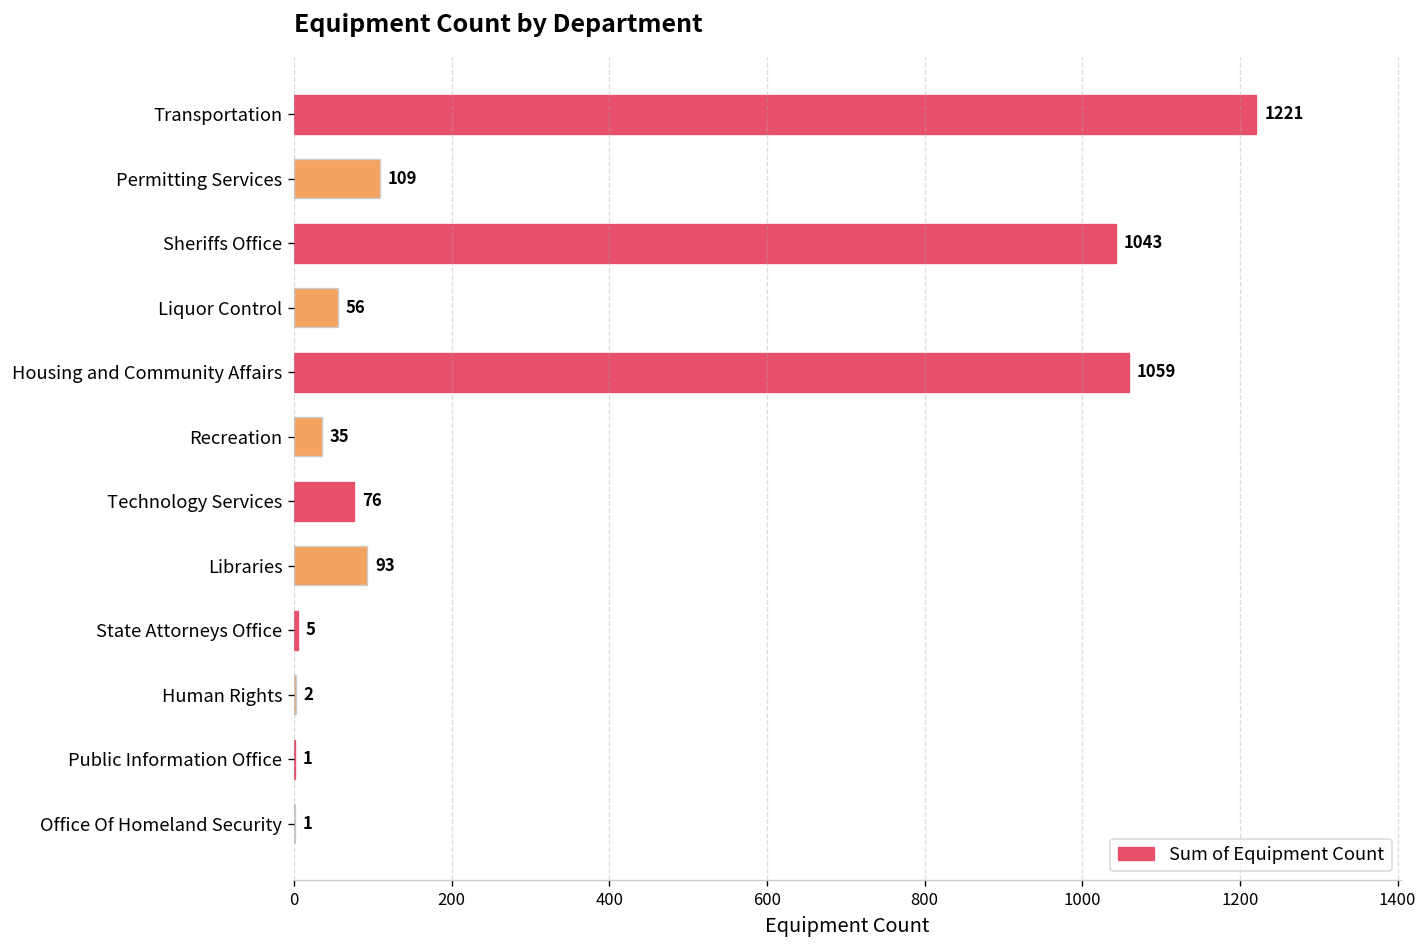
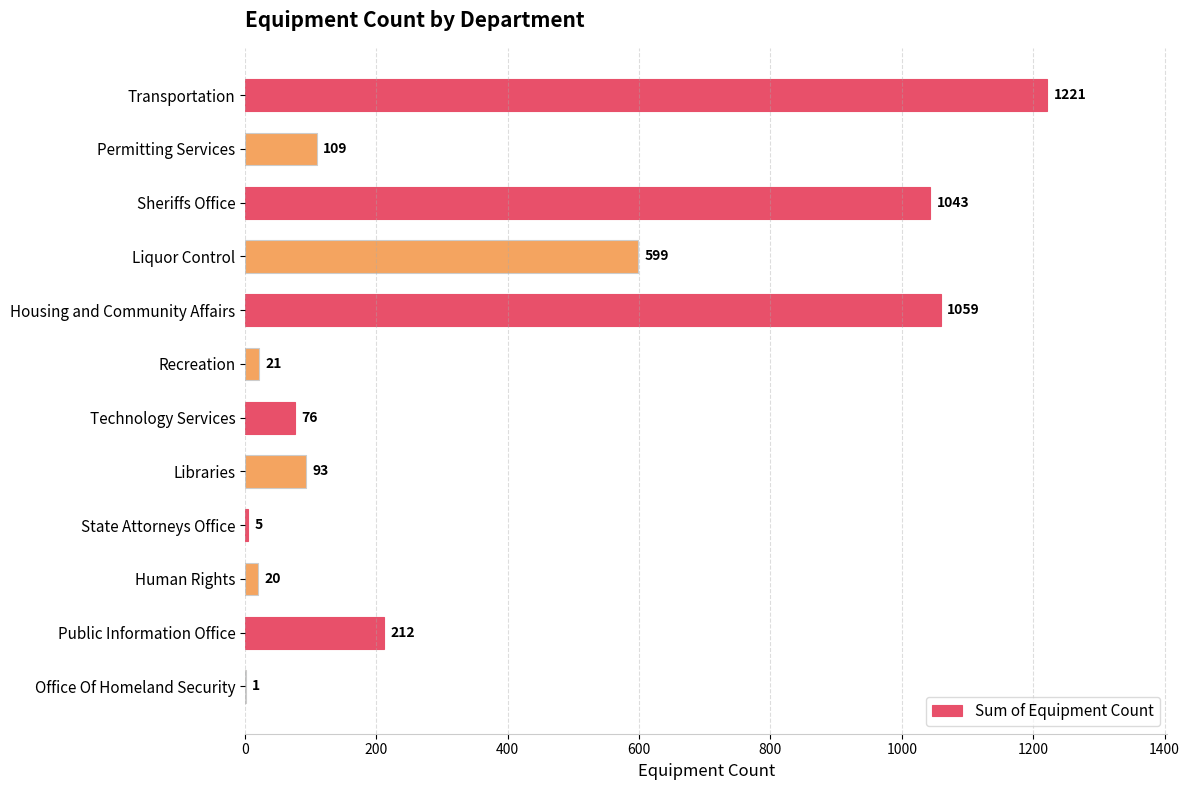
Liquor Control: 56 -> 599
Recreation: 35 -> 21
Human Rights: 2 -> 20
Public Information Office: 1 -> 212
